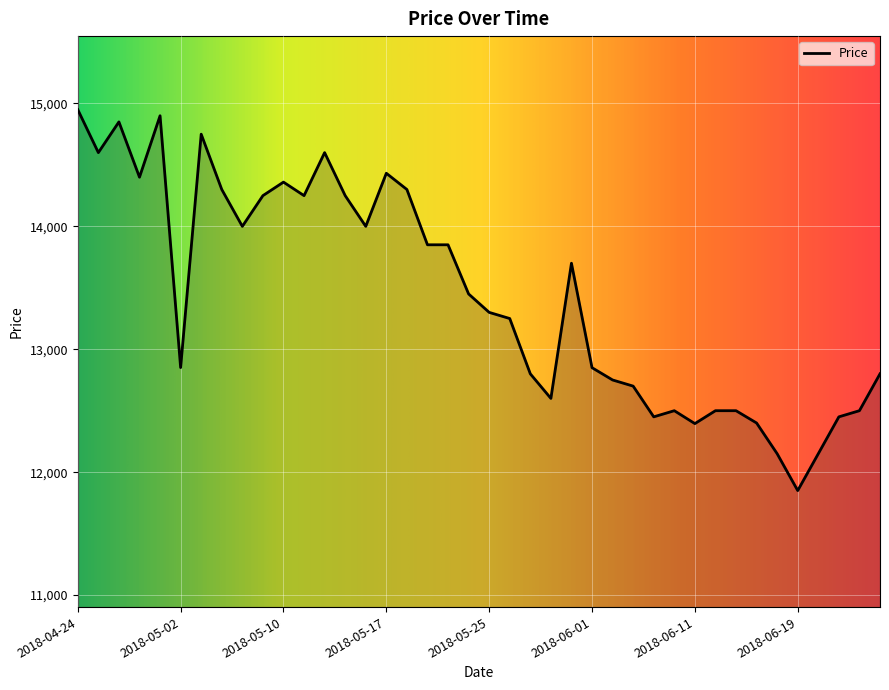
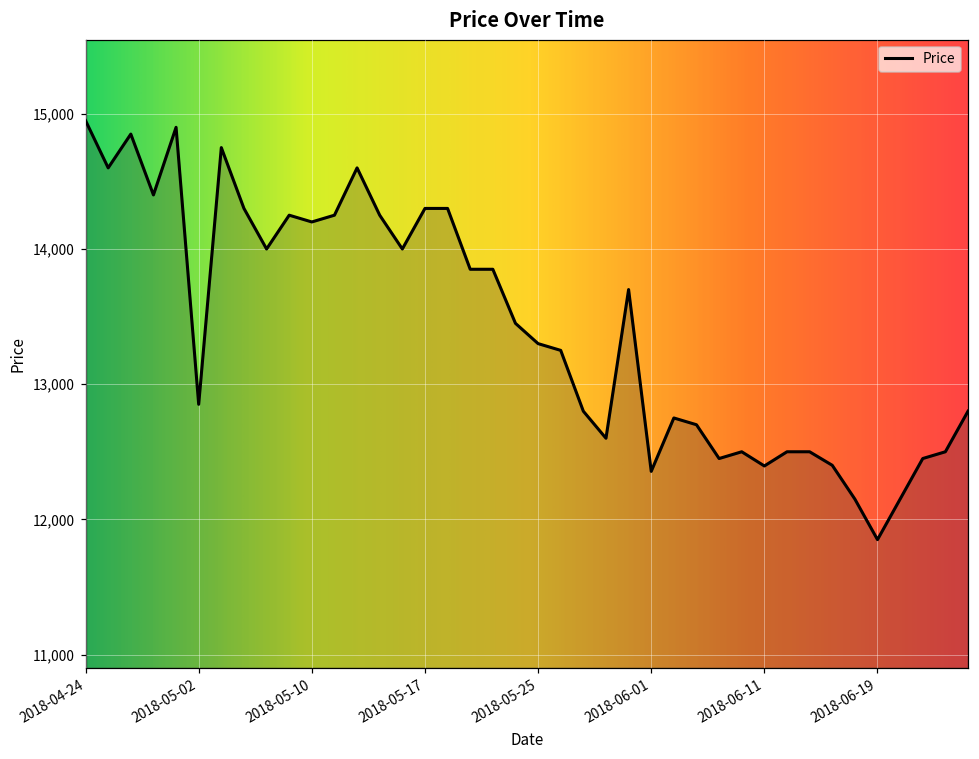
2018-05-10: 14,360 -> 14,200
2018-05-17: 14,430 -> 14,300
2018-06-01: 12,850 -> 12,360
